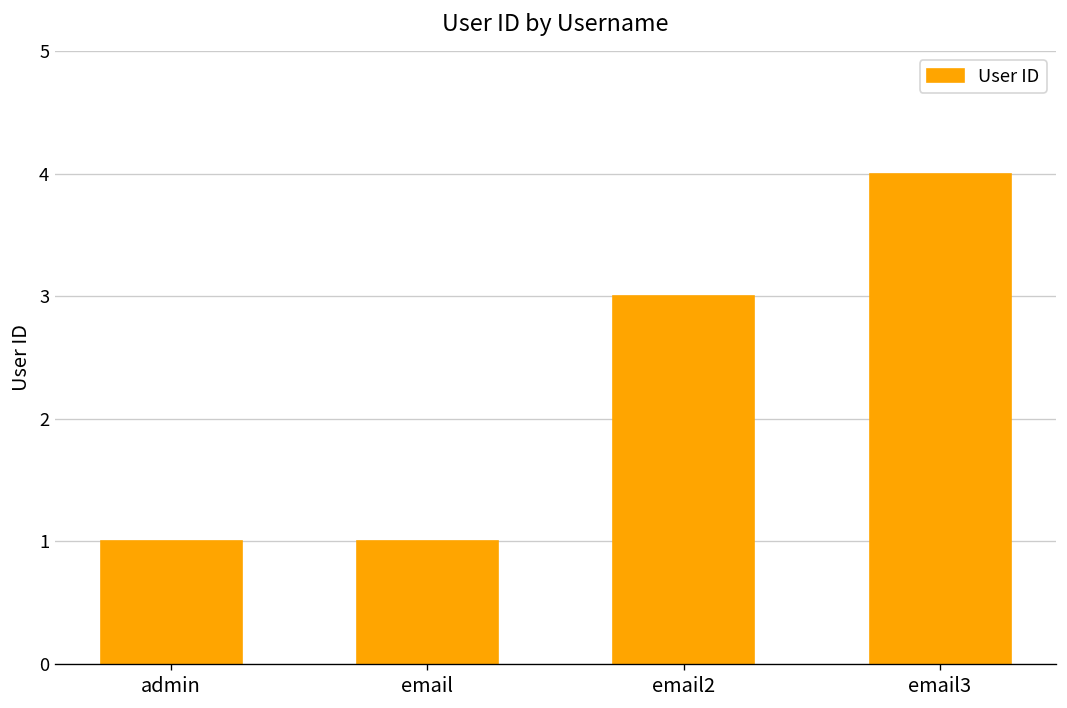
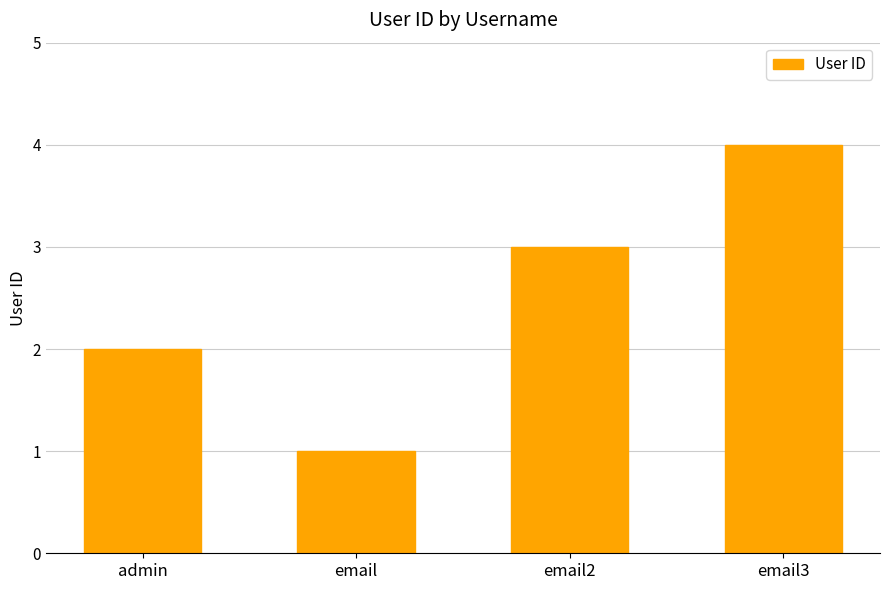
admin: 1 -> 2
